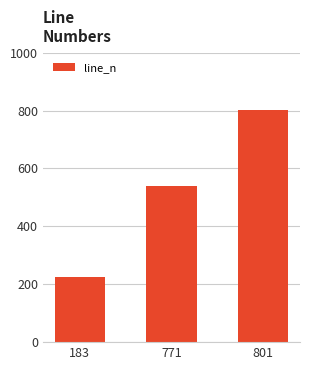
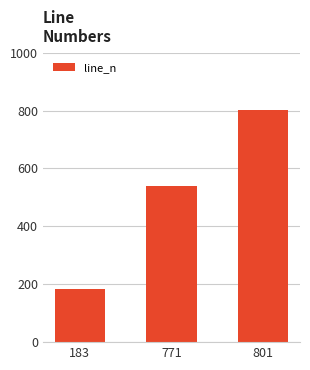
183: 220 -> 180
